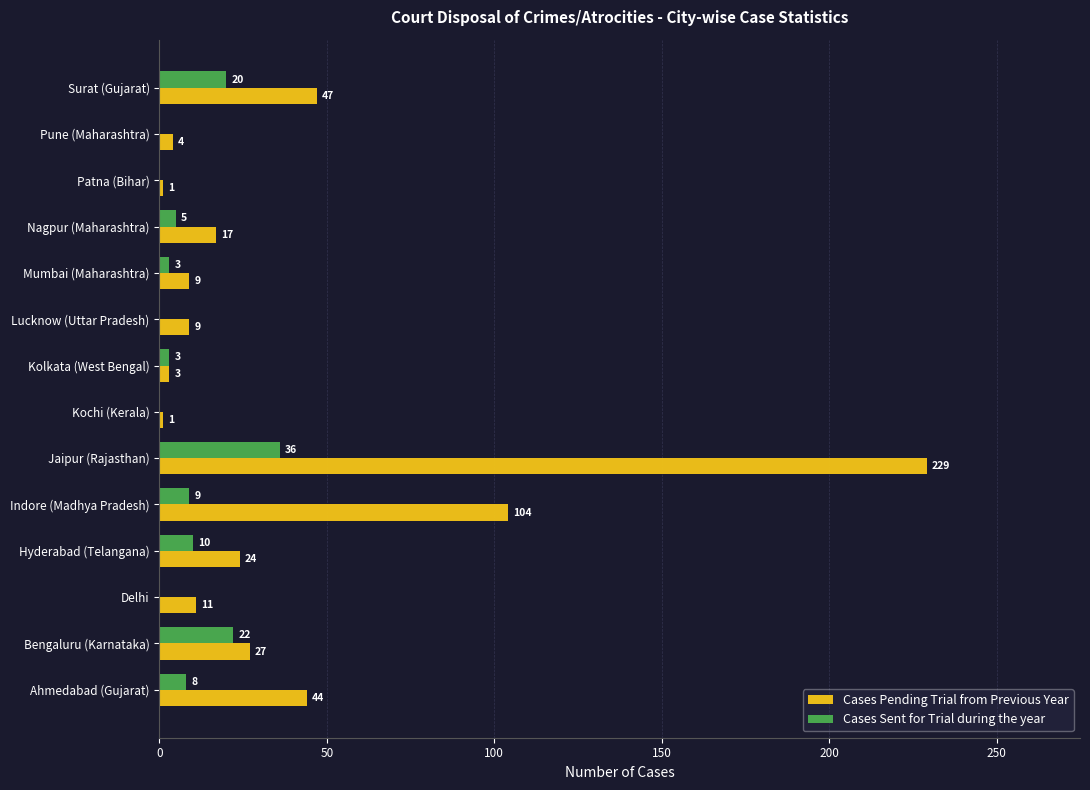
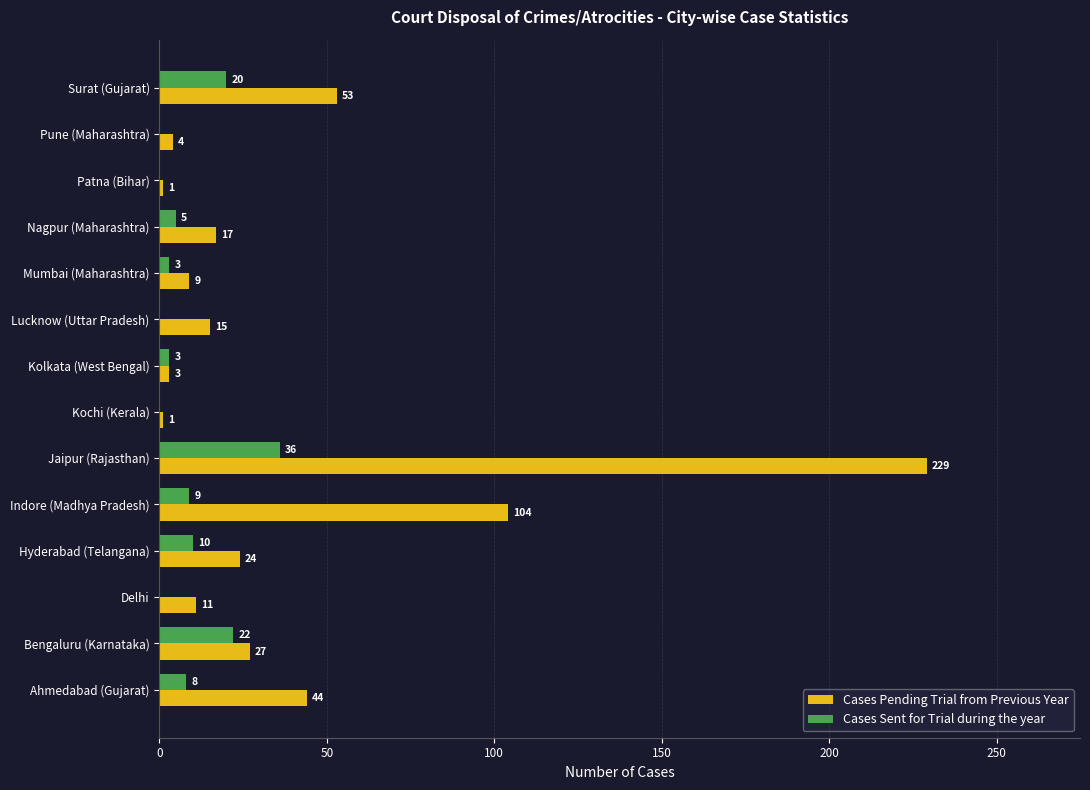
Cases Pending Trial from Previous Year, Surat (Gujarat): 47 -> 53
Cases Pending Trial from Previous Year, Lucknow (Uttar Pradesh): 9 -> 15
